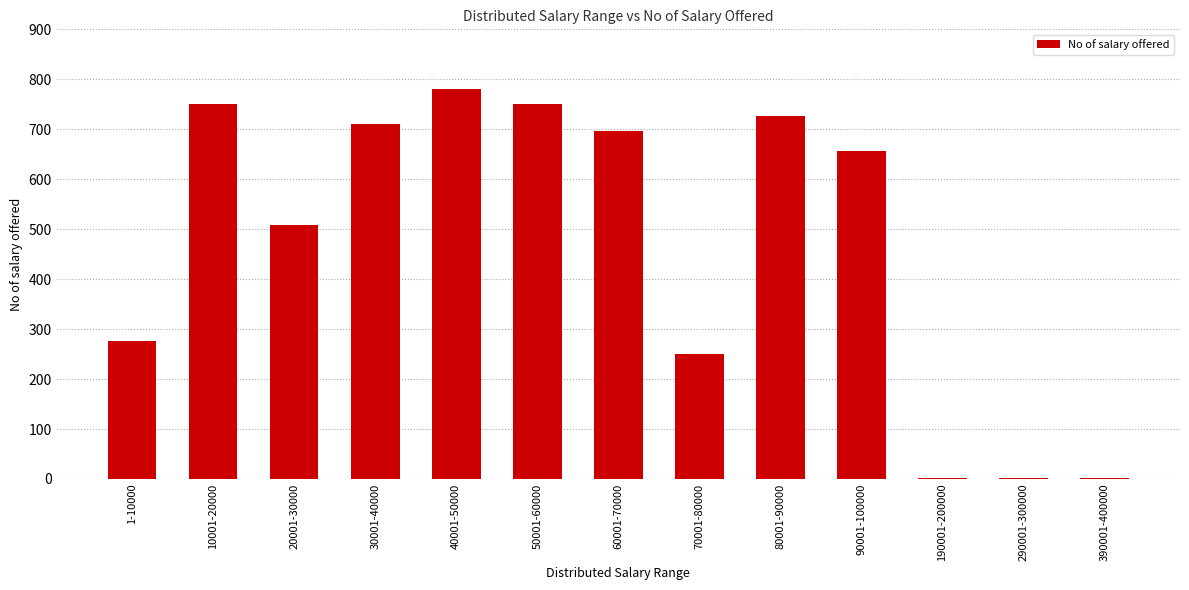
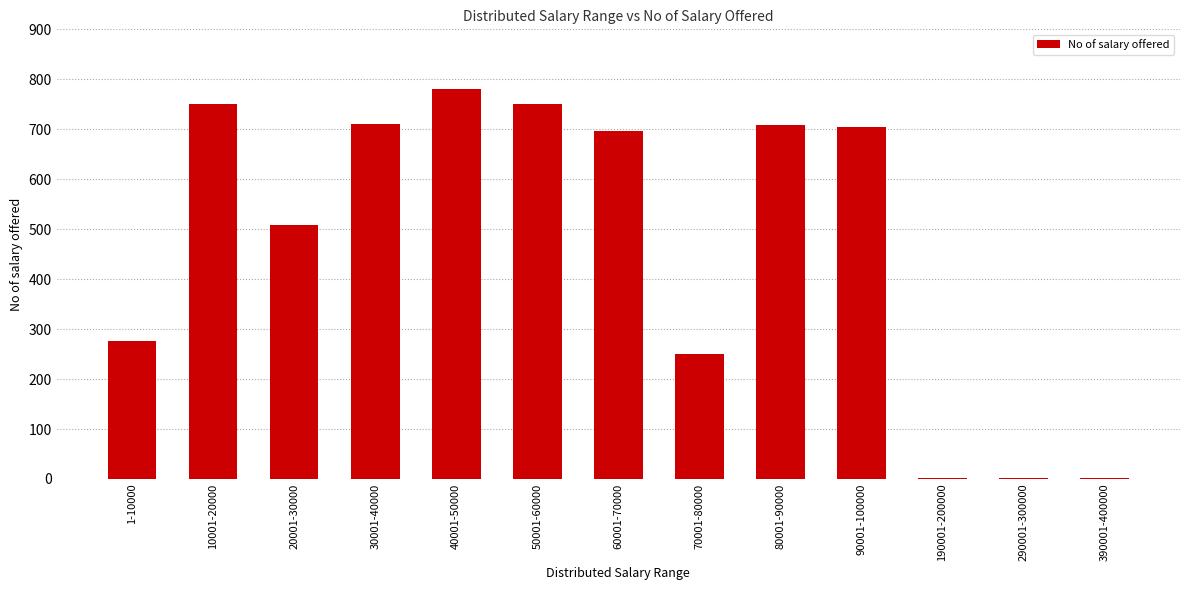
80001-90000: 730 -> 710
90001-100000: 660 -> 700
